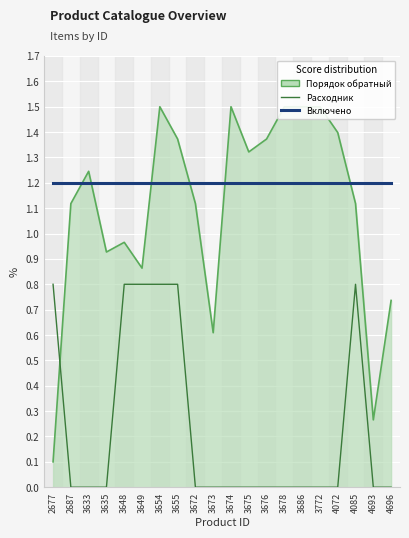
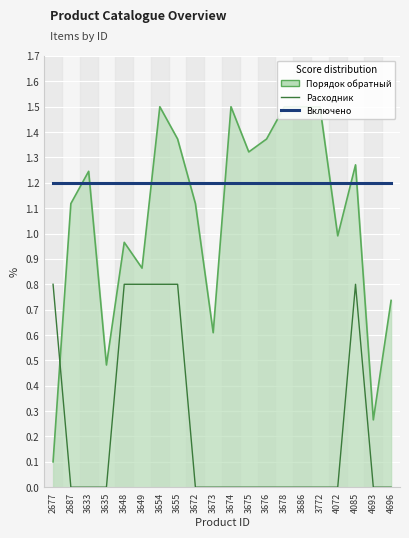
Порядок обратный, 3635: 0.93 -> 0.48
Порядок обратный, 4072: 1.40 -> 0.99
Порядок обратный, 4085: 1.12 -> 1.27
